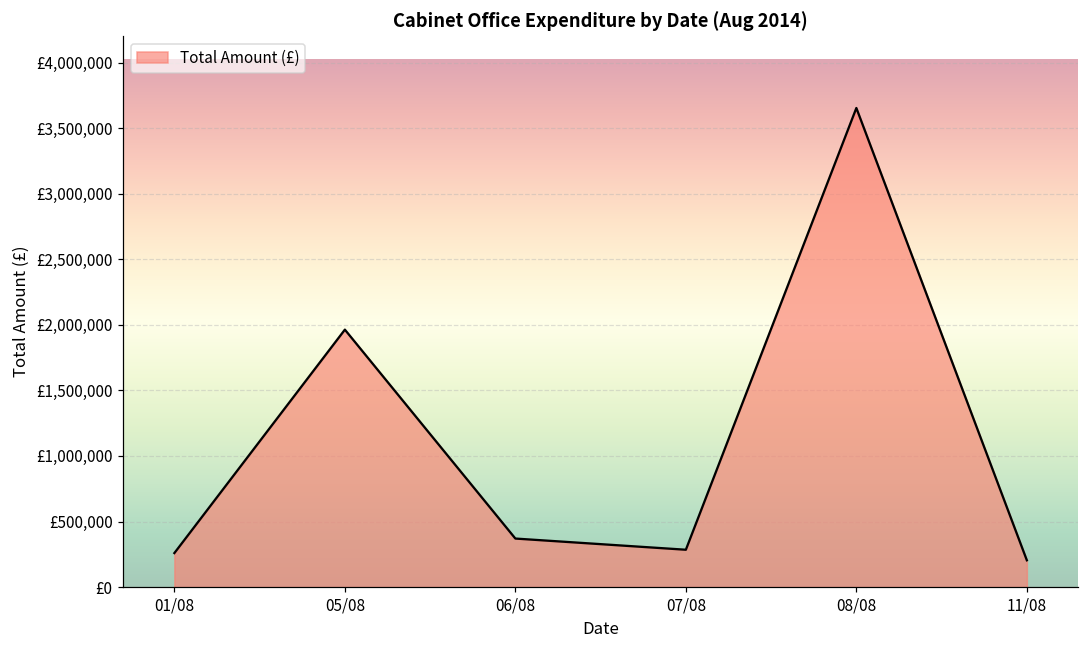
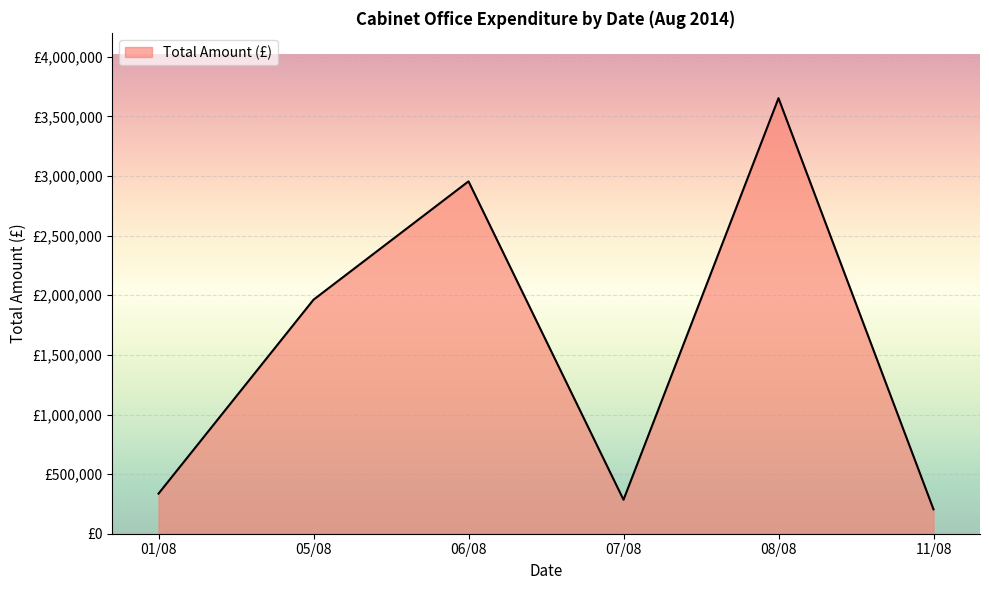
01/08: £260,000 -> £340,000
06/08: £370,000 -> £2,960,000
